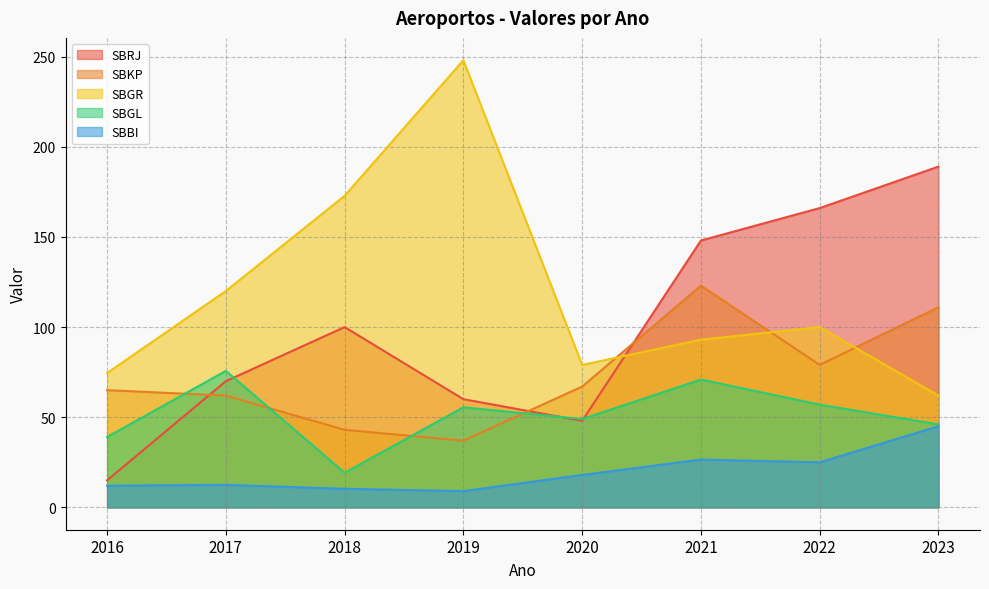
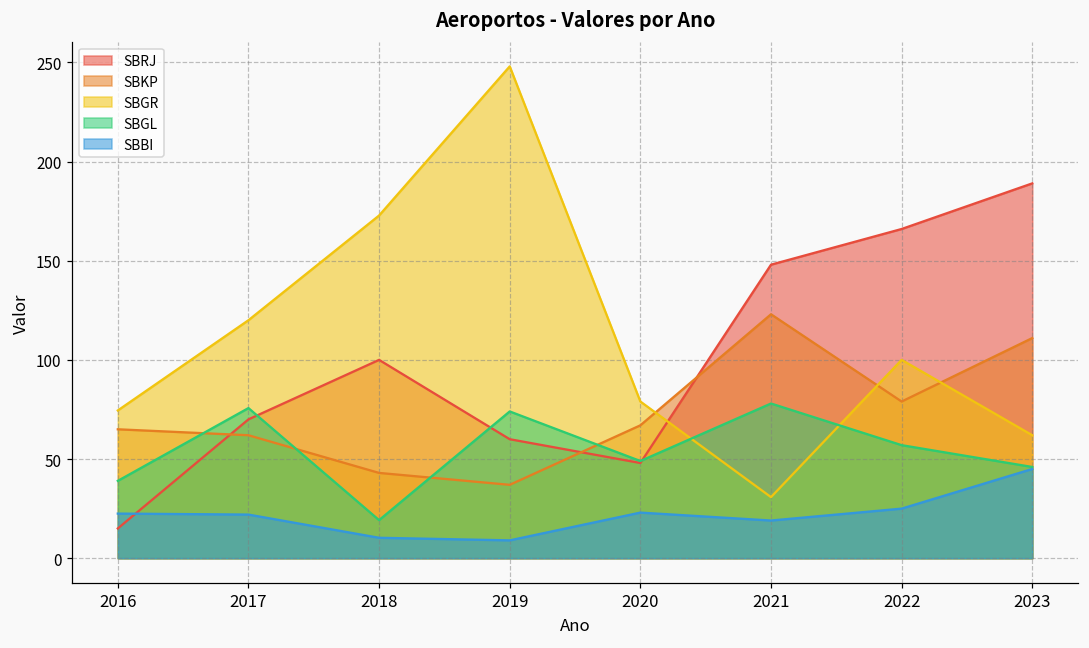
SBBI, 2016: 12 -> 23
SBBI, 2017: 13 -> 22
SBGL, 2019: 56 -> 74
SBBI, 2020: 18 -> 23
SBGR, 2021: 93 -> 31
SBGL, 2021: 71 -> 78
SBBI, 2021: 27 -> 19
